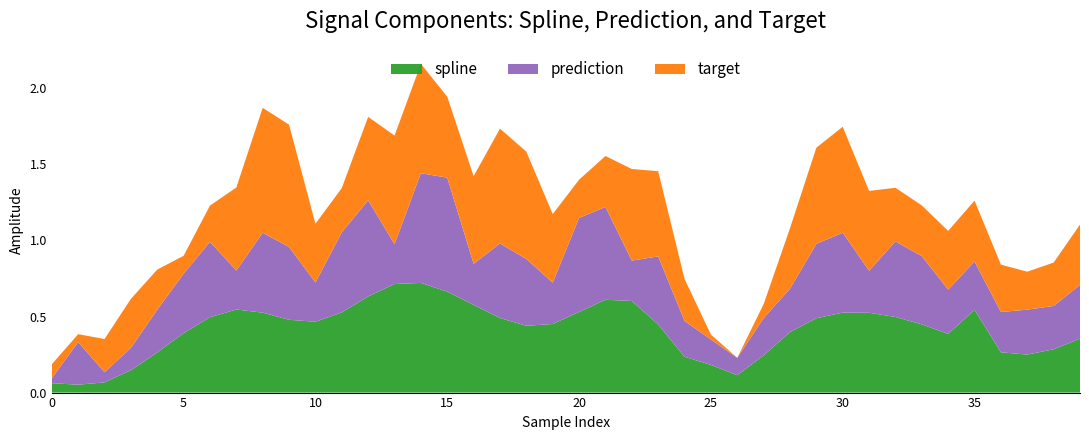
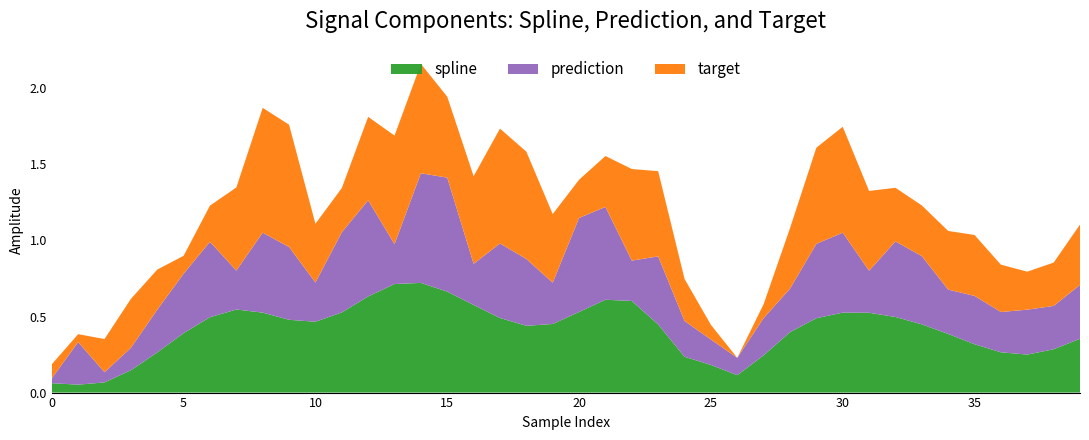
target, 25: 0.03 -> 0.10
spline, 35: 0.54 -> 0.32
